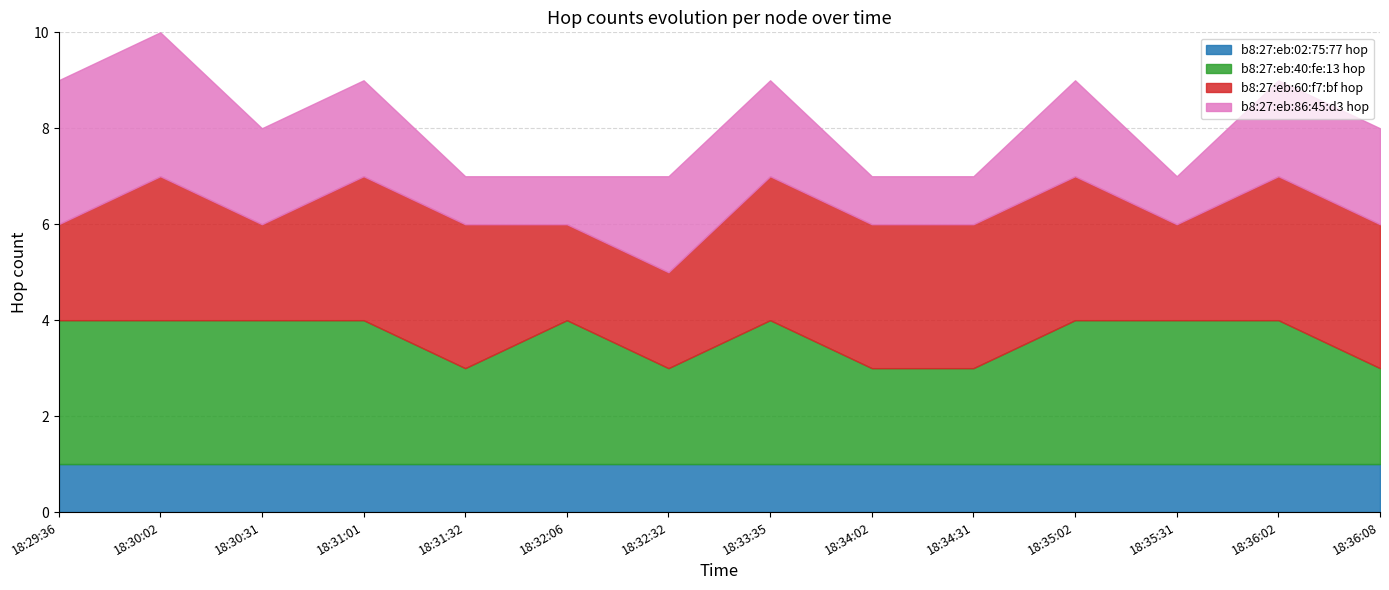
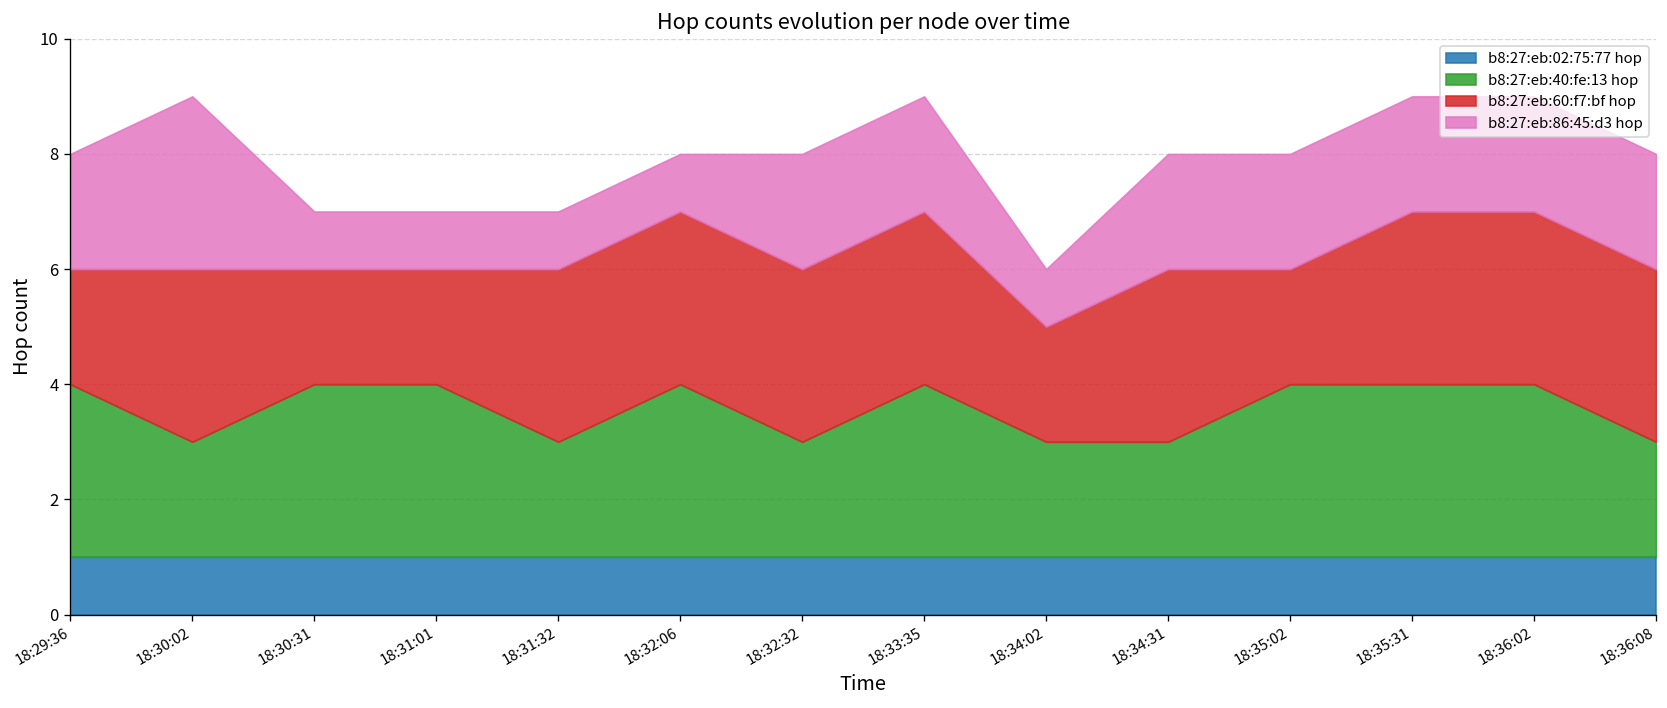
b8:27:eb:86:45:d3 hop, 18:29:36: 3 -> 2
b8:27:eb:40:fe:13 hop, 18:30:02: 3 -> 2
b8:27:eb:86:45:d3 hop, 18:30:31: 2 -> 1
b8:27:eb:60:f7:bf hop, 18:31:01: 3 -> 2
b8:27:eb:86:45:d3 hop, 18:31:01: 2 -> 1
b8:27:eb:60:f7:bf hop, 18:32:06: 2 -> 3
b8:27:eb:60:f7:bf hop, 18:32:32: 2 -> 3
b8:27:eb:60:f7:bf hop, 18:34:02: 3 -> 2
b8:27:eb:86:45:d3 hop, 18:34:31: 1 -> 2
b8:27:eb:60:f7:bf hop, 18:35:02: 3 -> 2
b8:27:eb:60:f7:bf hop, 18:35:31: 2 -> 3
b8:27:eb:86:45:d3 hop, 18:35:31: 1 -> 2
